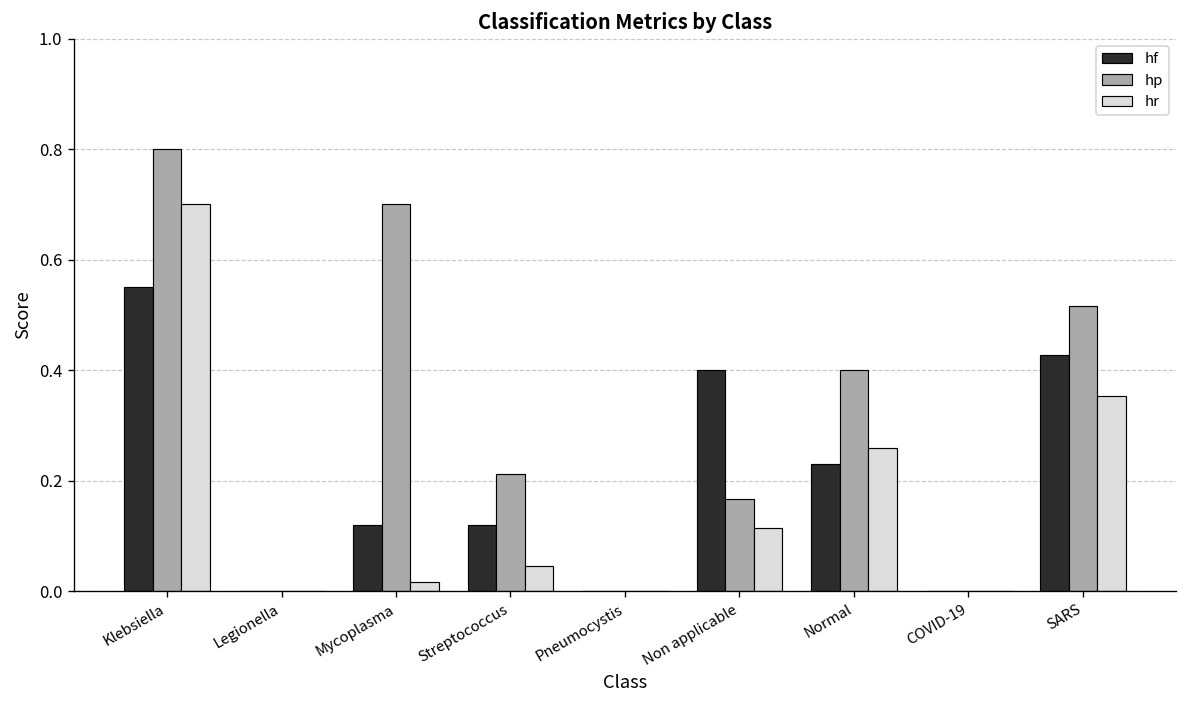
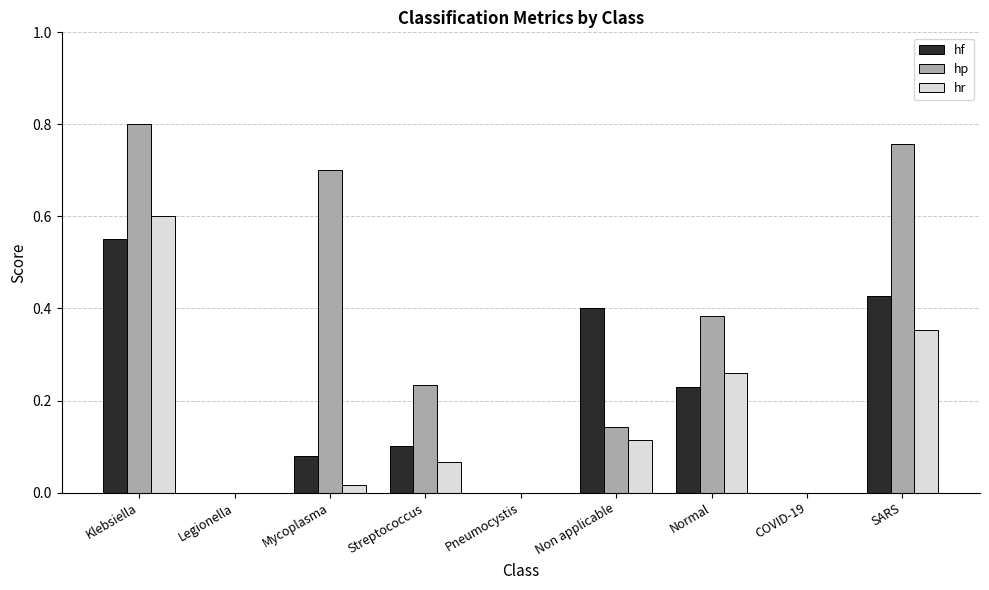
hr, Klebsiella: 0.7 -> 0.6
hf, Mycoplasma: 0.12 -> 0.08
hf, Streptococcus: 0.12 -> 0.10
hp, Streptococcus: 0.21 -> 0.23
hr, Streptococcus: 0.05 -> 0.07
hp, Non applicable: 0.17 -> 0.14
hp, Normal: 0.40 -> 0.38
hp, SARS: 0.52 -> 0.76
